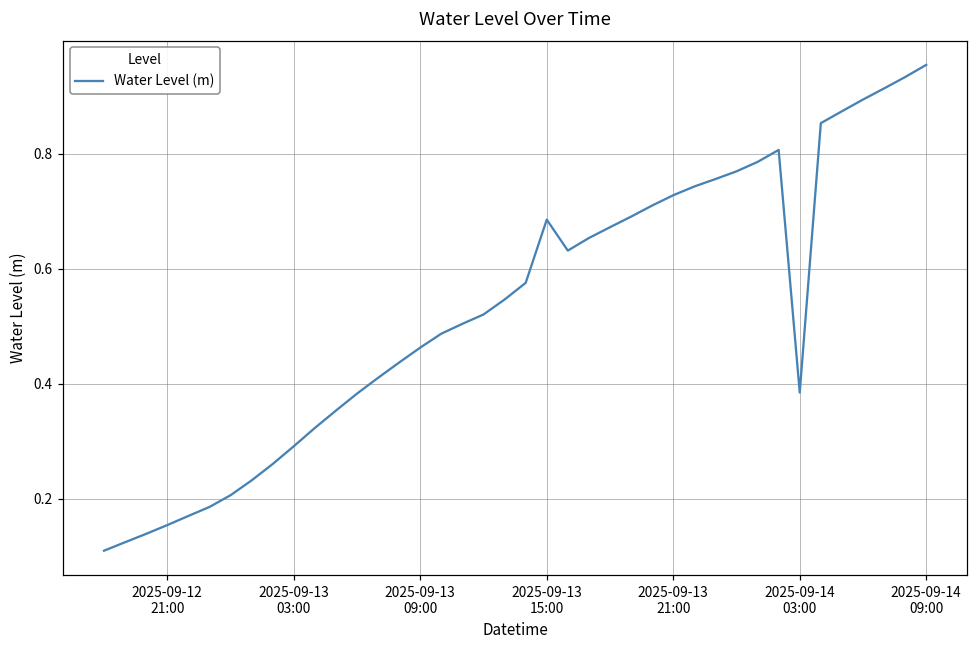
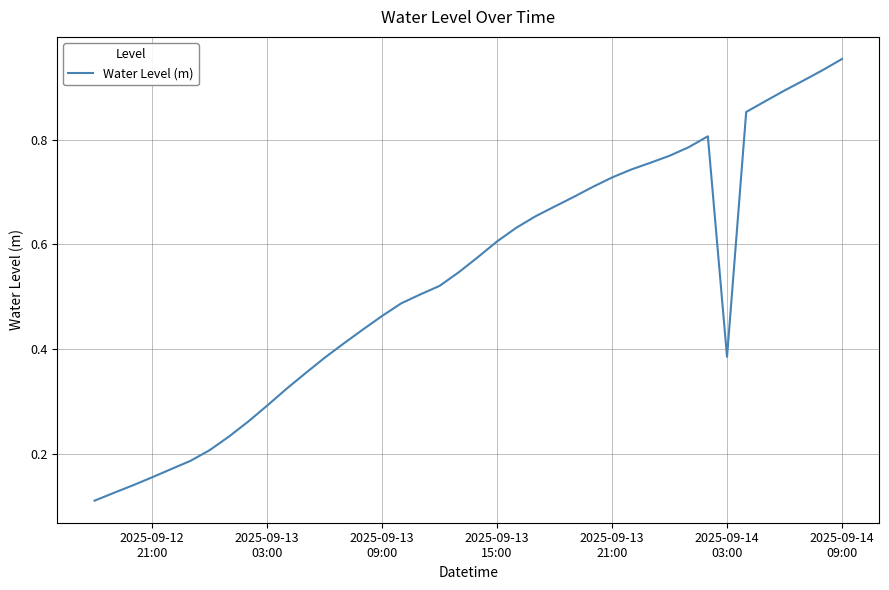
2025-09-13 15:00: 0.69 -> 0.61
